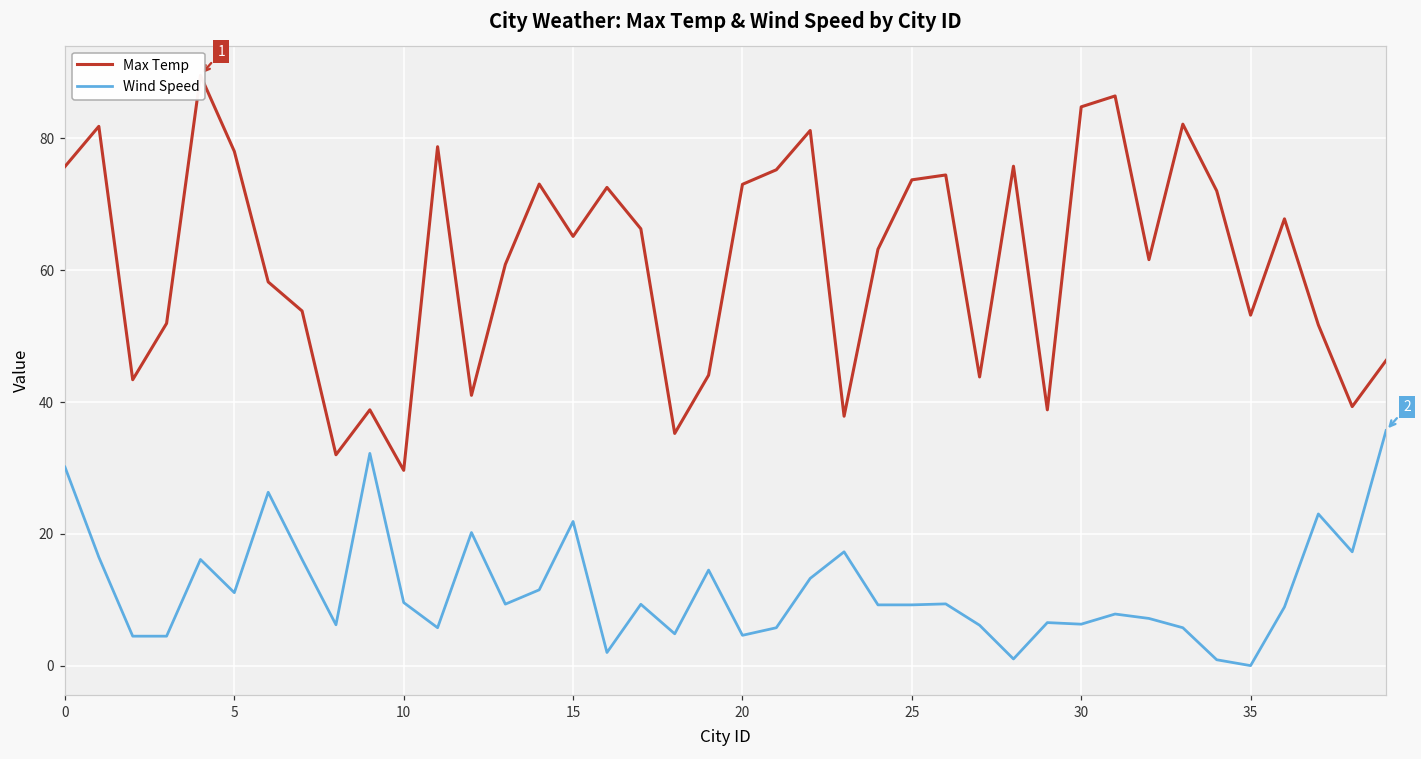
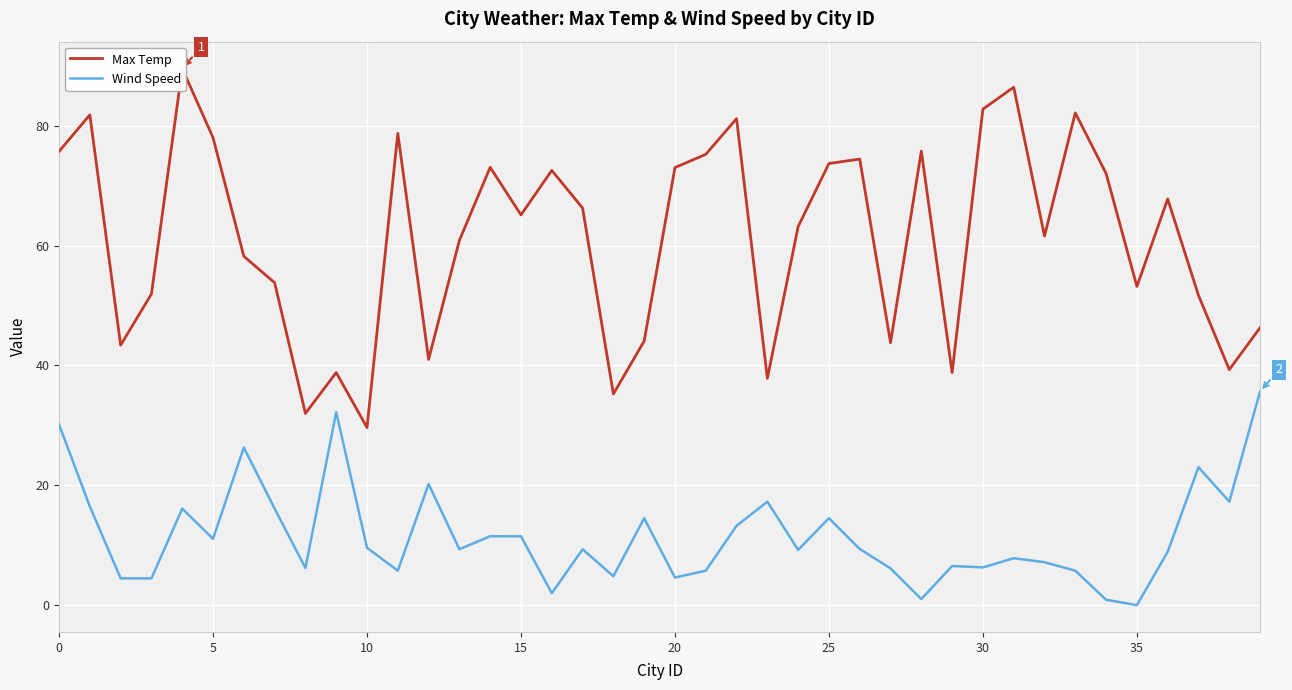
Wind Speed, 15: 22 -> 11
Wind Speed, 25: 9 -> 15
Max Temp, 30: 85 -> 83
